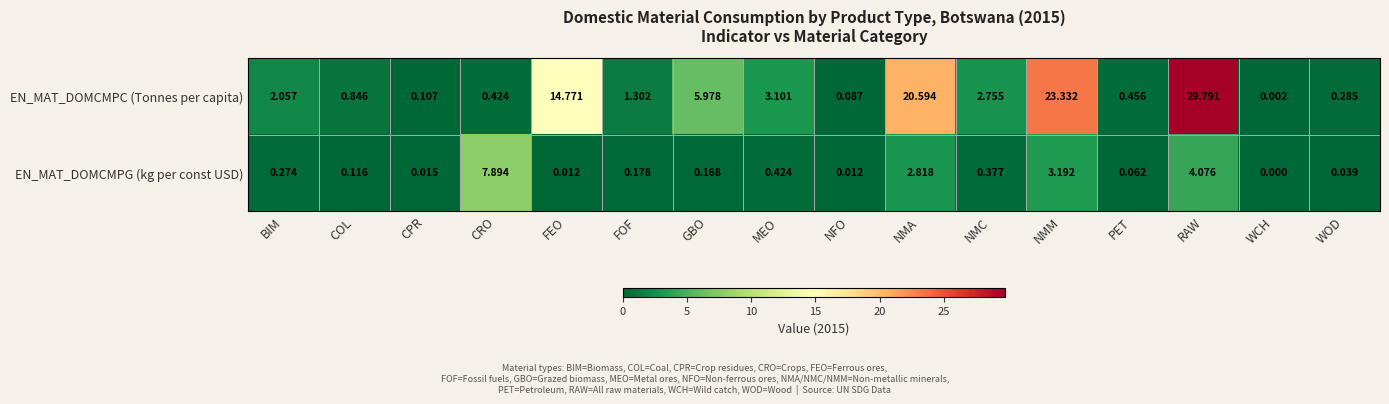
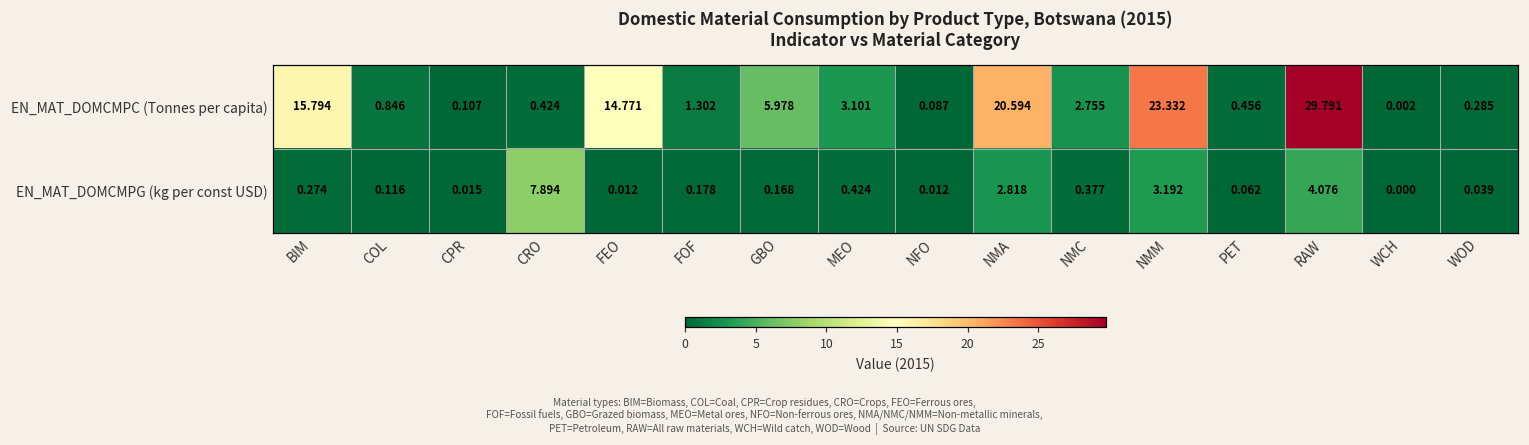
EN_MAT_DOMCMPC (Tonnes per capita), BIM: 2.057 -> 15.794
